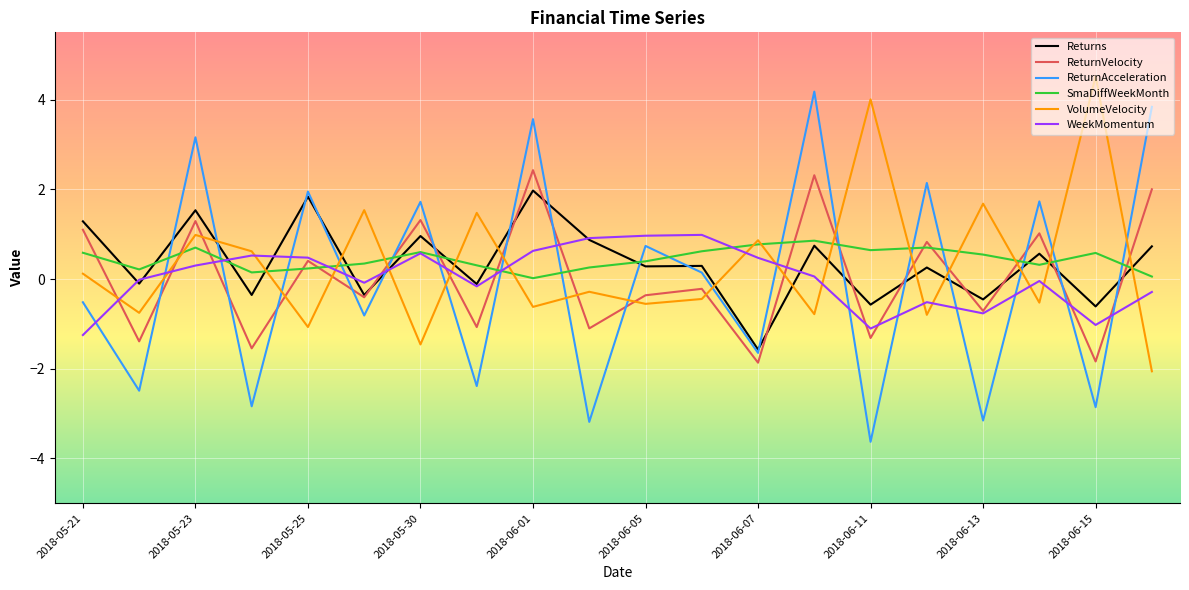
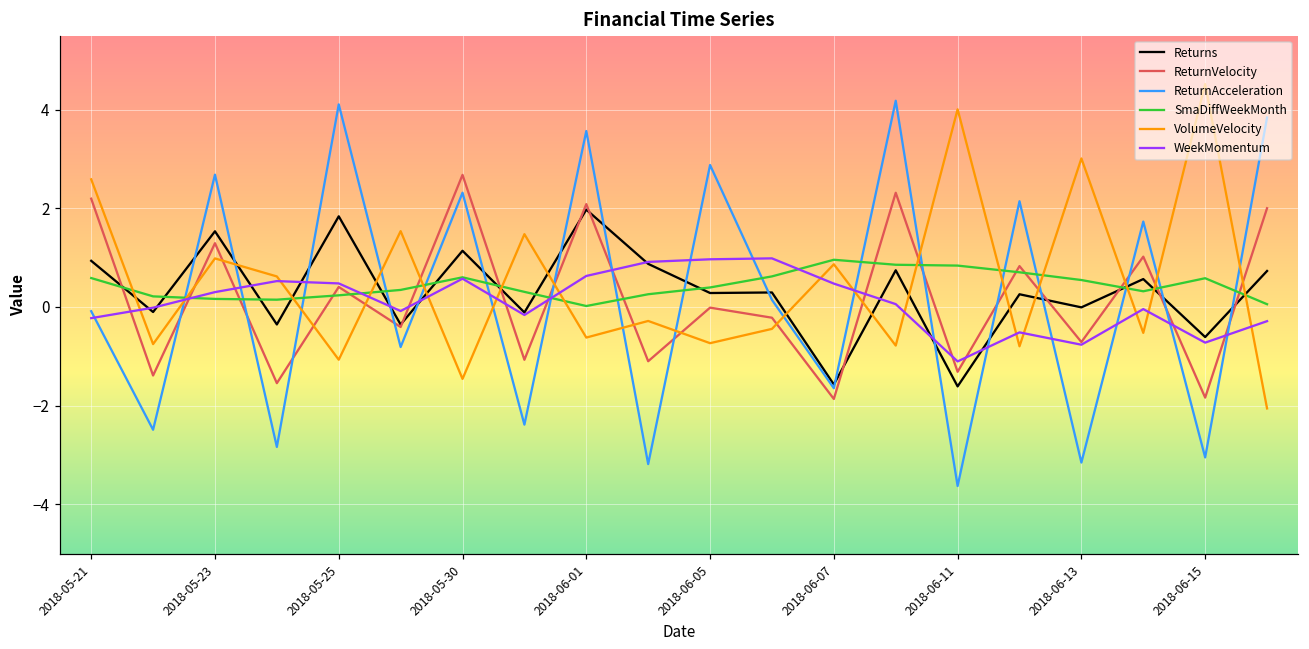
Returns, 2018-05-21: 1.3 -> 0.9
ReturnVelocity, 2018-05-21: 1.1 -> 2.2
ReturnAcceleration, 2018-05-21: -0.5 -> -0.1
VolumeVelocity, 2018-05-21: 0.1 -> 2.6
WeekMomentum, 2018-05-21: -1.2 -> -0.2
ReturnAcceleration, 2018-05-23: 3.2 -> 2.7
SmaDiffWeekMonth, 2018-05-23: 0.7 -> 0.2
ReturnAcceleration, 2018-05-25: 2.0 -> 4.1
Returns, 2018-05-30: 1.0 -> 1.1
ReturnVelocity, 2018-05-30: 1.3 -> 2.7
ReturnAcceleration, 2018-05-30: 1.7 -> 2.3
ReturnVelocity, 2018-06-01: 2.4 -> 2.1
ReturnVelocity, 2018-06-05: -0.4 -> 0.0
ReturnAcceleration, 2018-06-05: 0.7 -> 2.9
VolumeVelocity, 2018-06-05: -0.6 -> -0.7
SmaDiffWeekMonth, 2018-06-07: 0.8 -> 1.0
Returns, 2018-06-11: -0.6 -> -1.6
SmaDiffWeekMonth, 2018-06-11: 0.6 -> 0.8
Returns, 2018-06-13: -0.5 -> 0.0
VolumeVelocity, 2018-06-13: 1.7 -> 3.0
ReturnAcceleration, 2018-06-15: -2.9 -> -3.0
WeekMomentum, 2018-06-15: -1.0 -> -0.7
